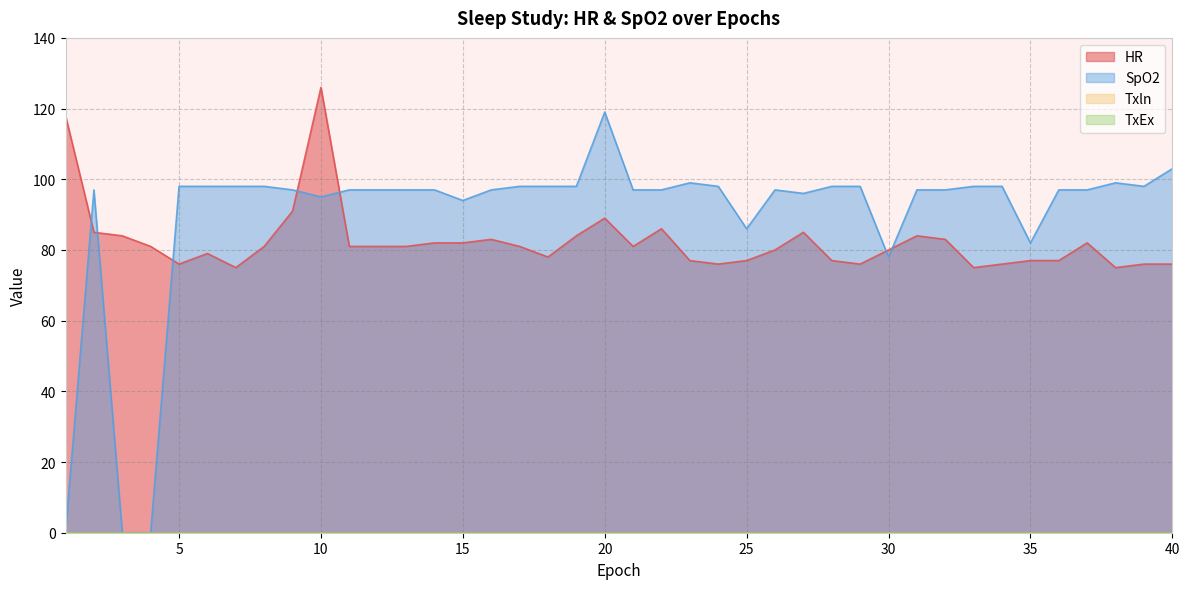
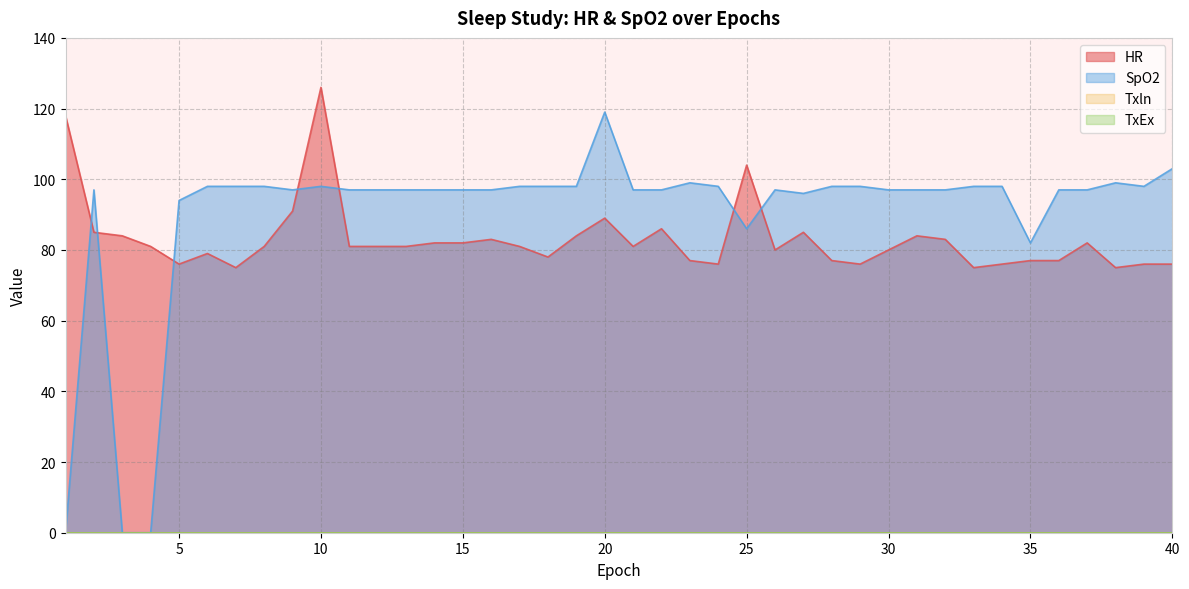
SpO2, 5: 98 -> 94
SpO2, 10: 95 -> 98
SpO2, 15: 94 -> 97
HR, 25: 77 -> 104
SpO2, 30: 78 -> 97
